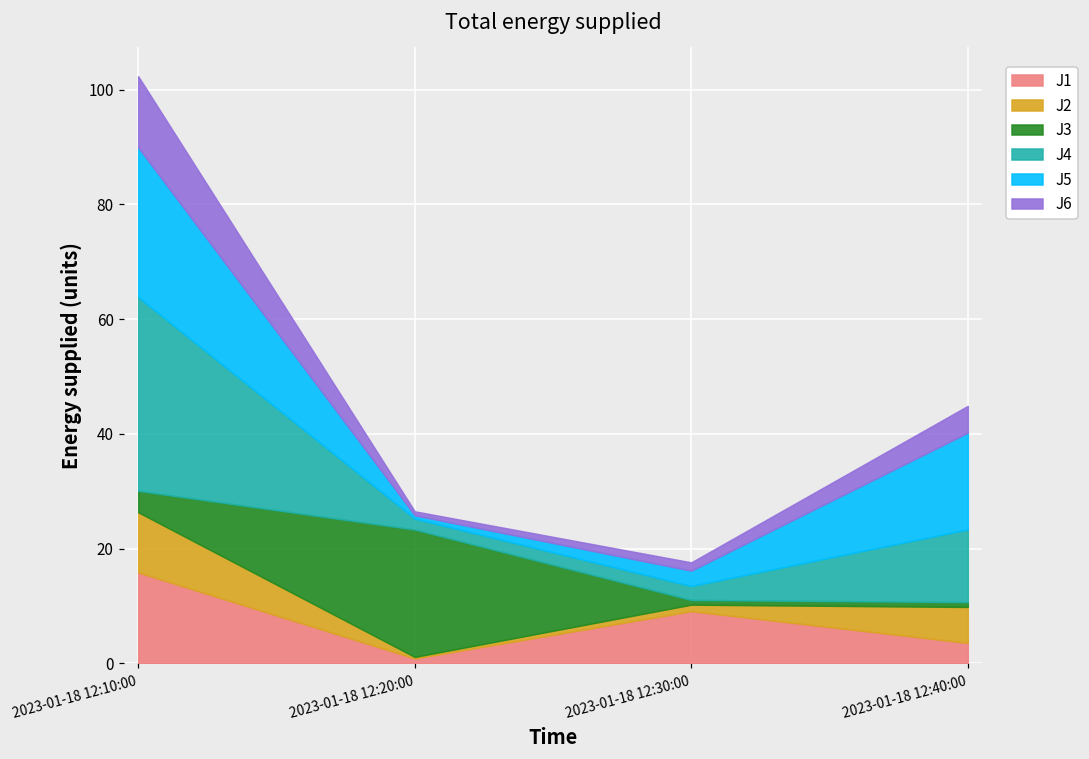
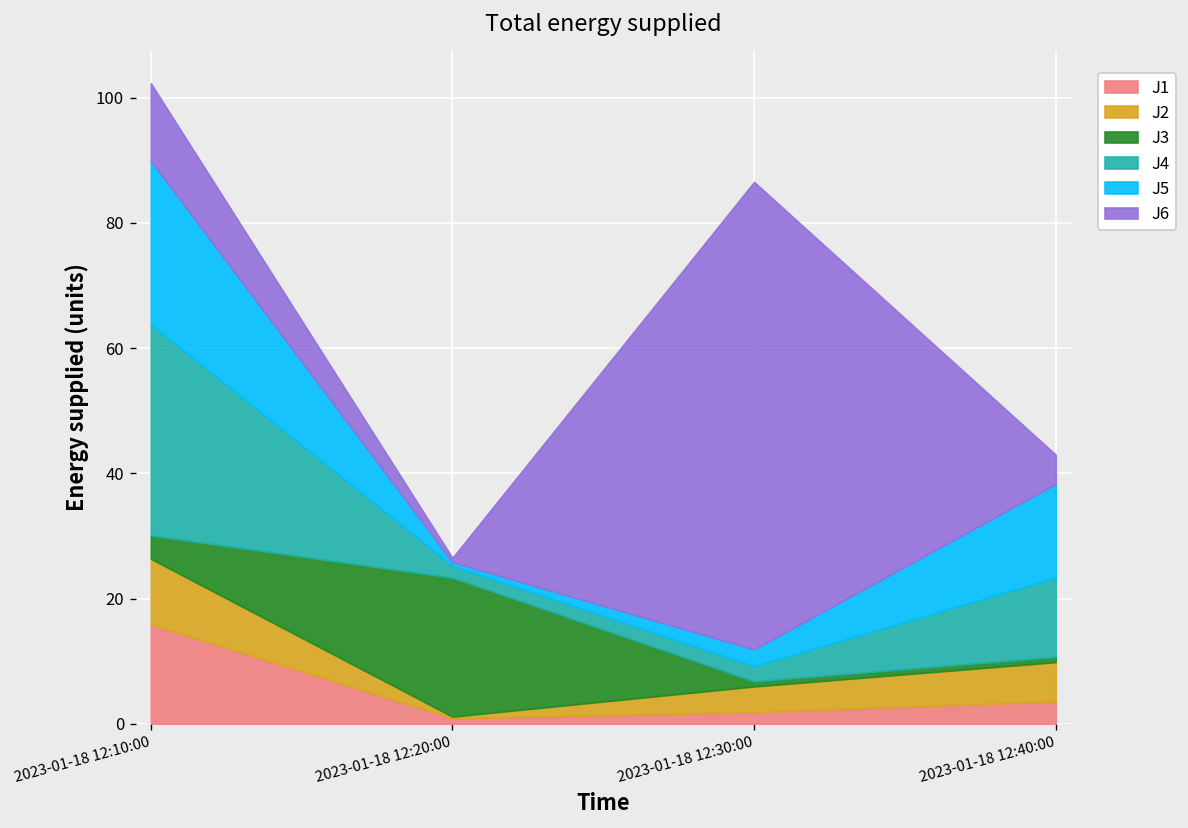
J1, 2023-01-18 12:30:00: 9 -> 2
J2, 2023-01-18 12:30:00: 1 -> 4
J6, 2023-01-18 12:30:00: 1 -> 75
J5, 2023-01-18 12:40:00: 17 -> 15
